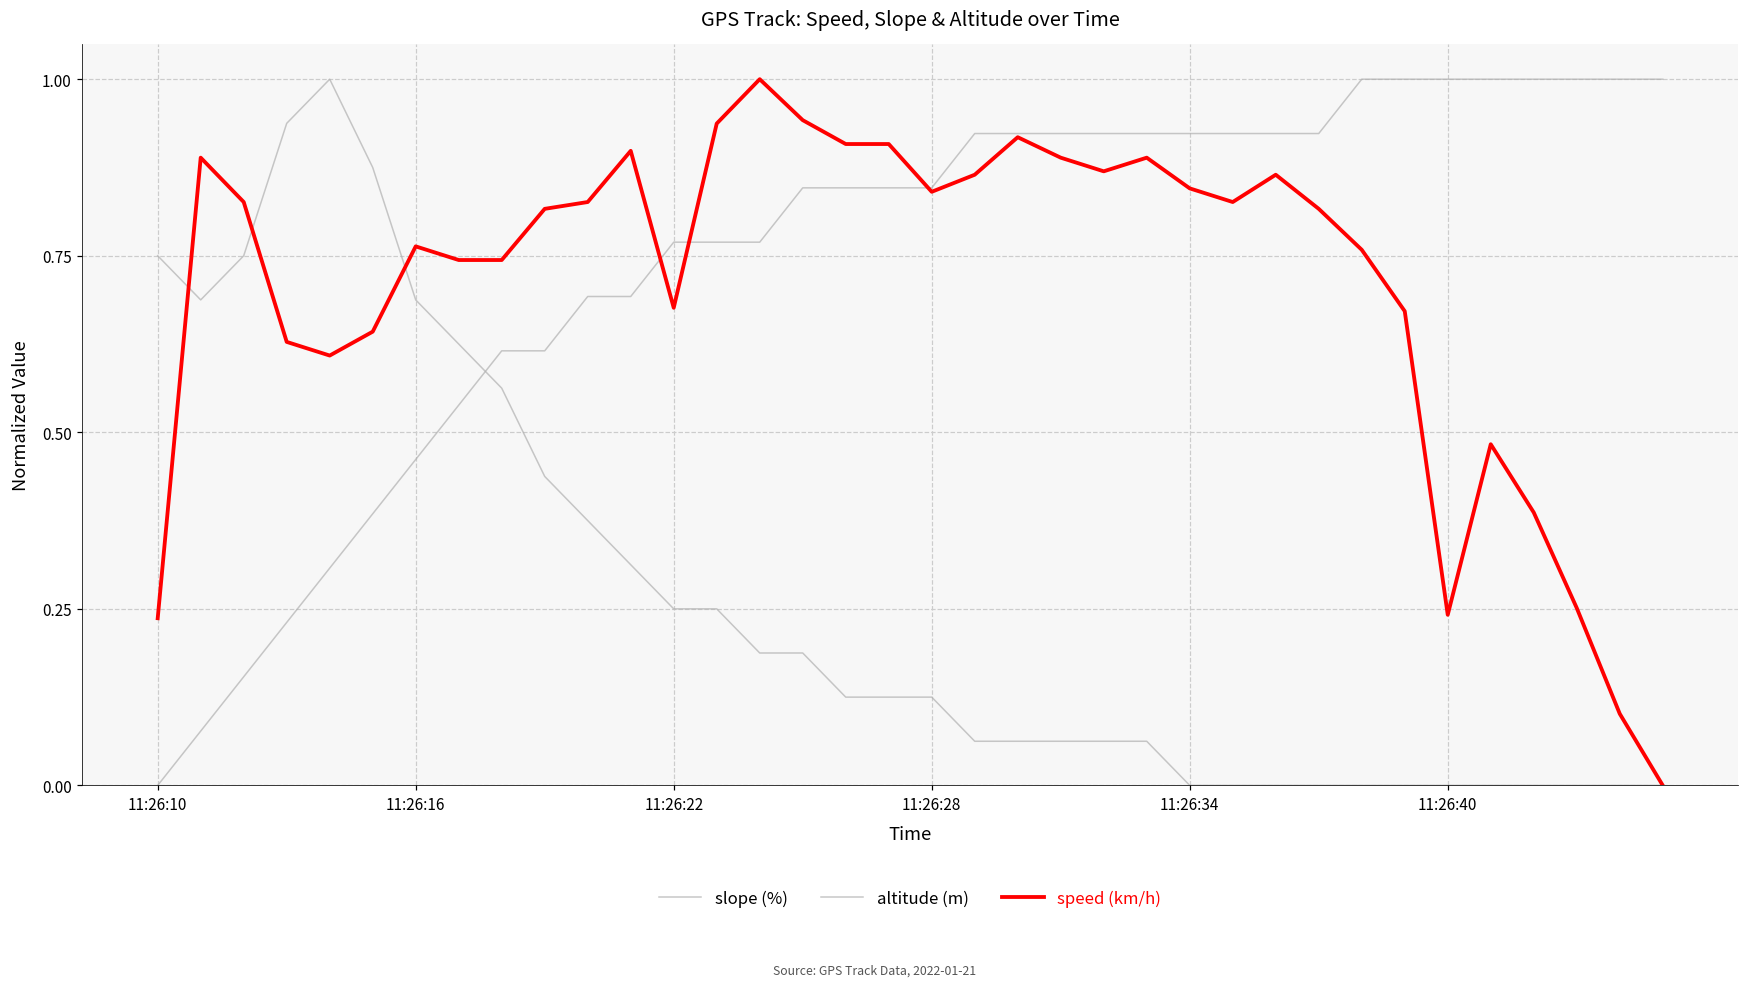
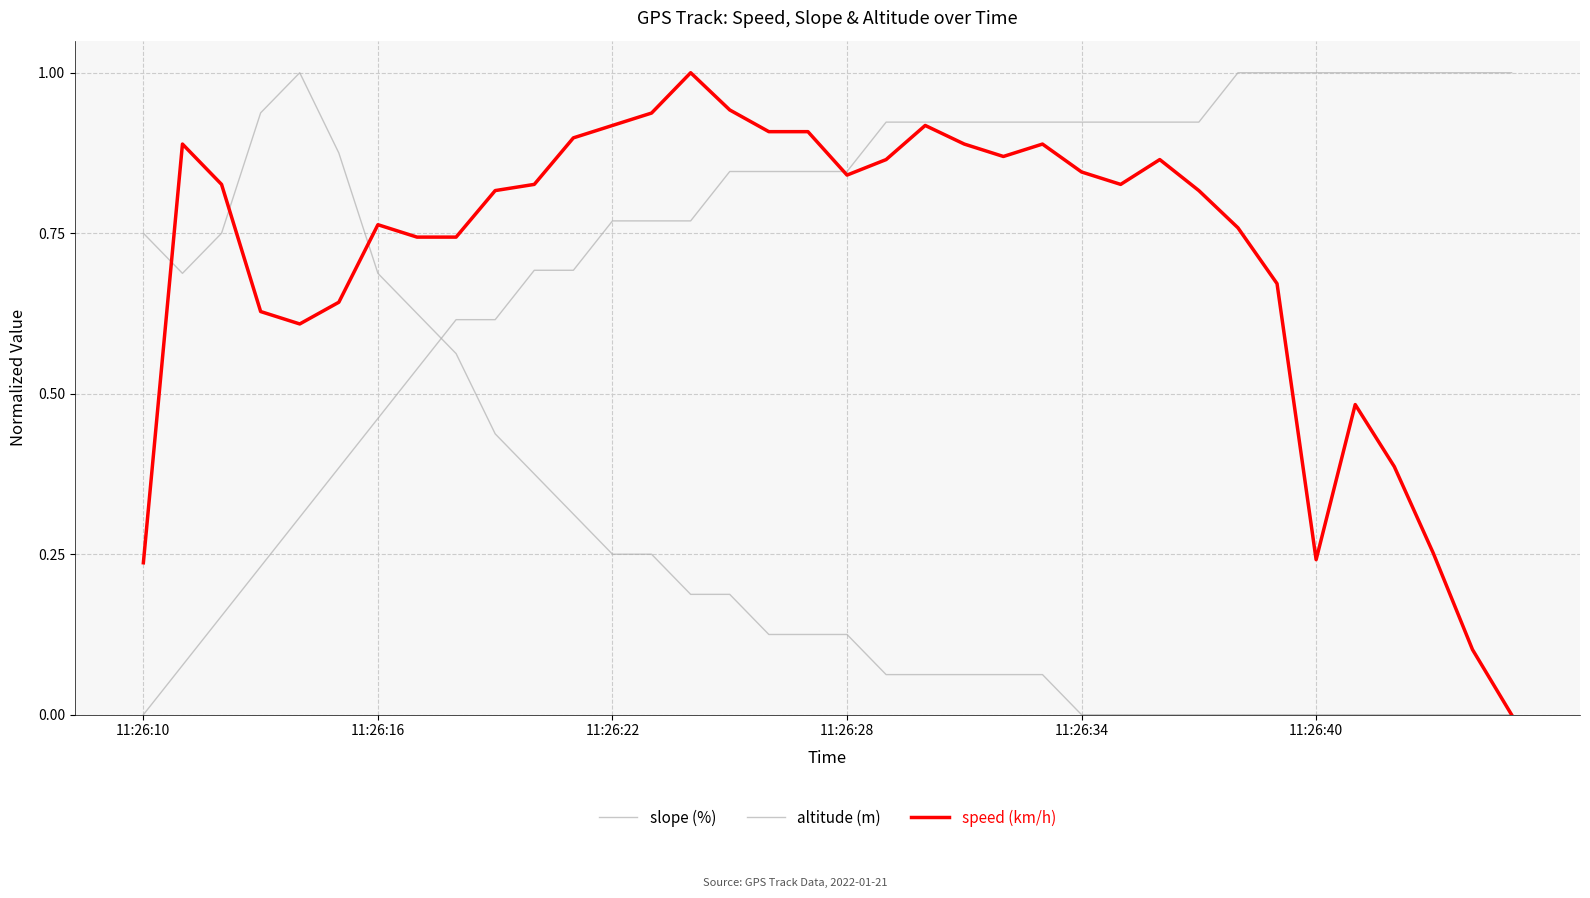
speed (km/h), 11:26:22: 0.68 -> 0.92
